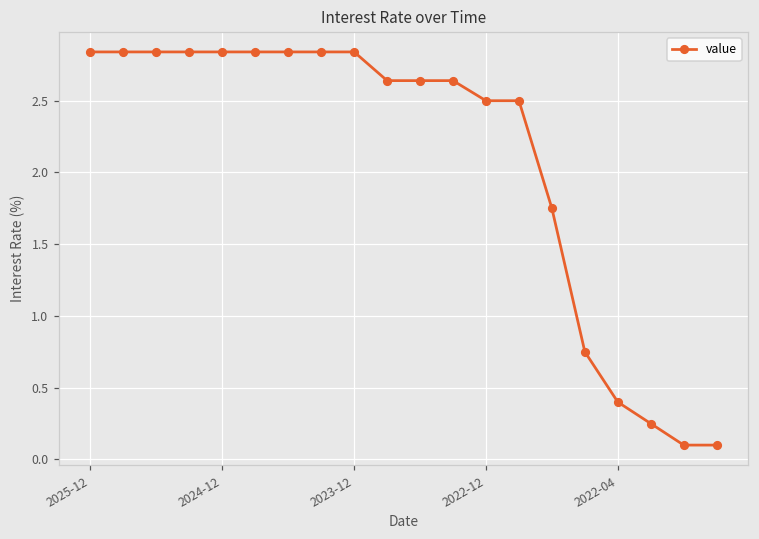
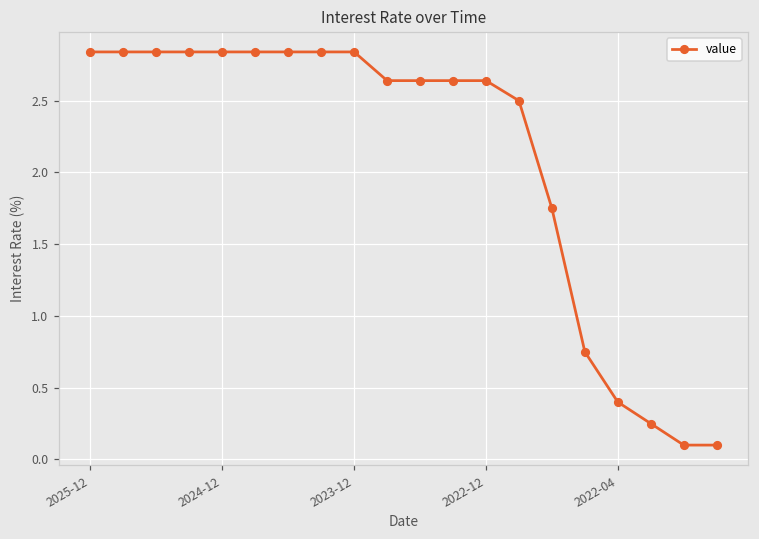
2022-12: 2.50 -> 2.64
